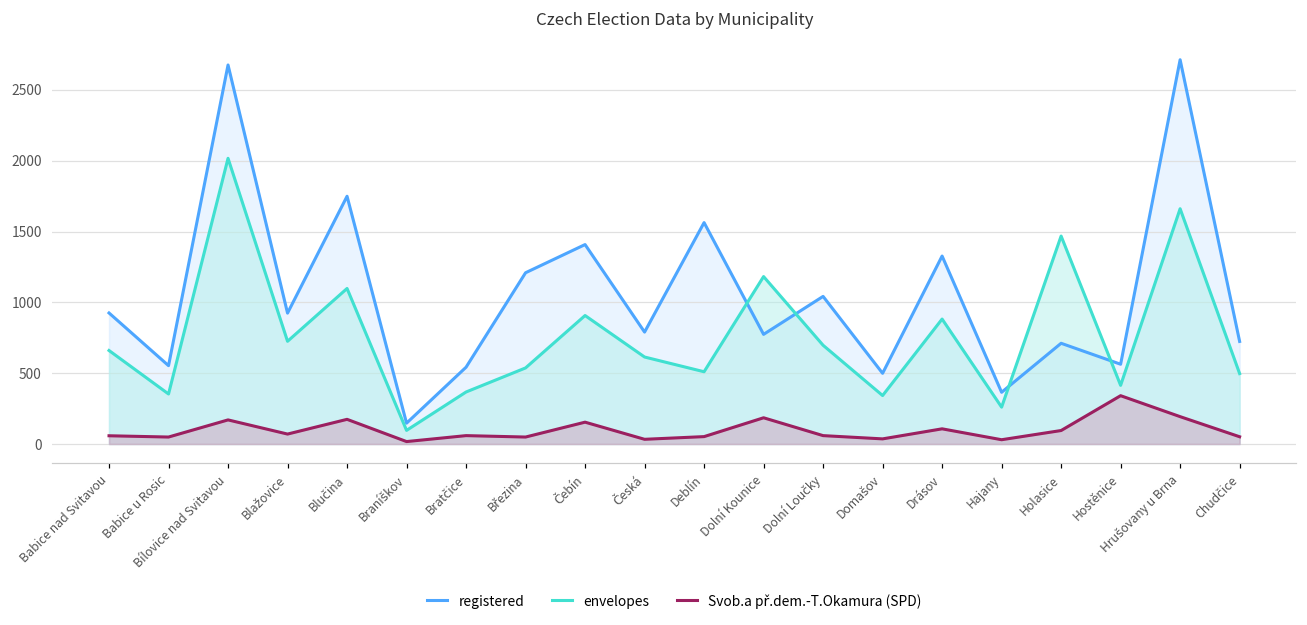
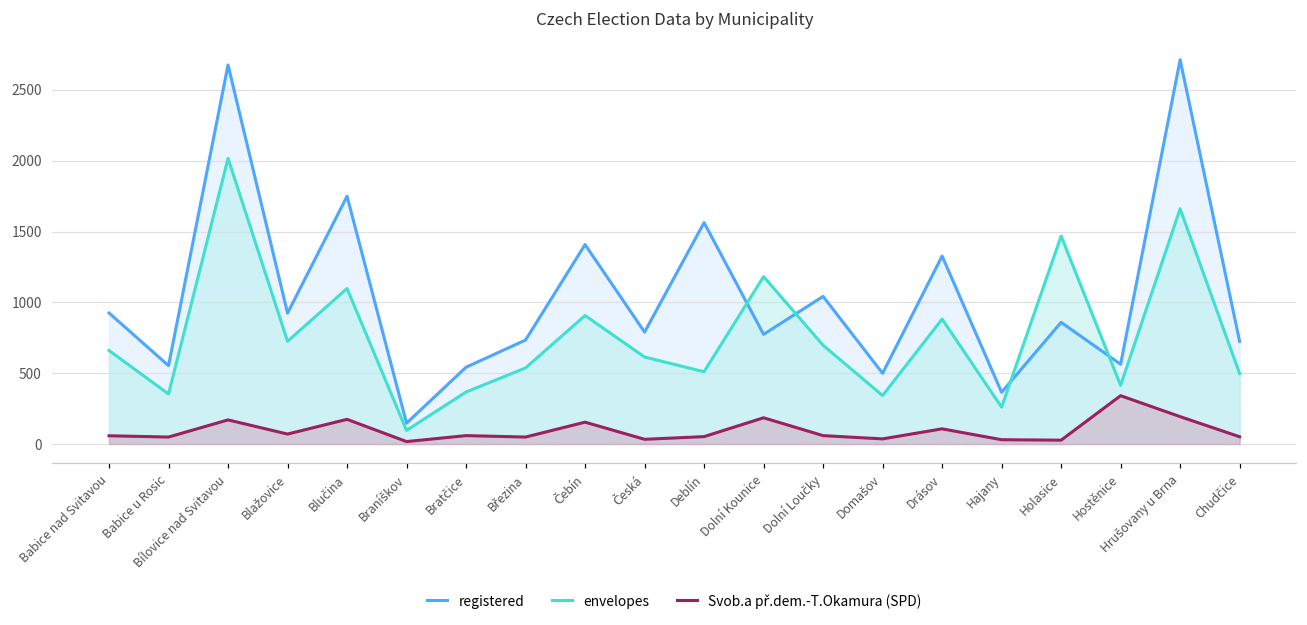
registered, Březina: 1210 -> 730
registered, Holasice: 710 -> 860
Svob.a př.dem.-T.Okamura (SPD), Holasice: 100 -> 30
